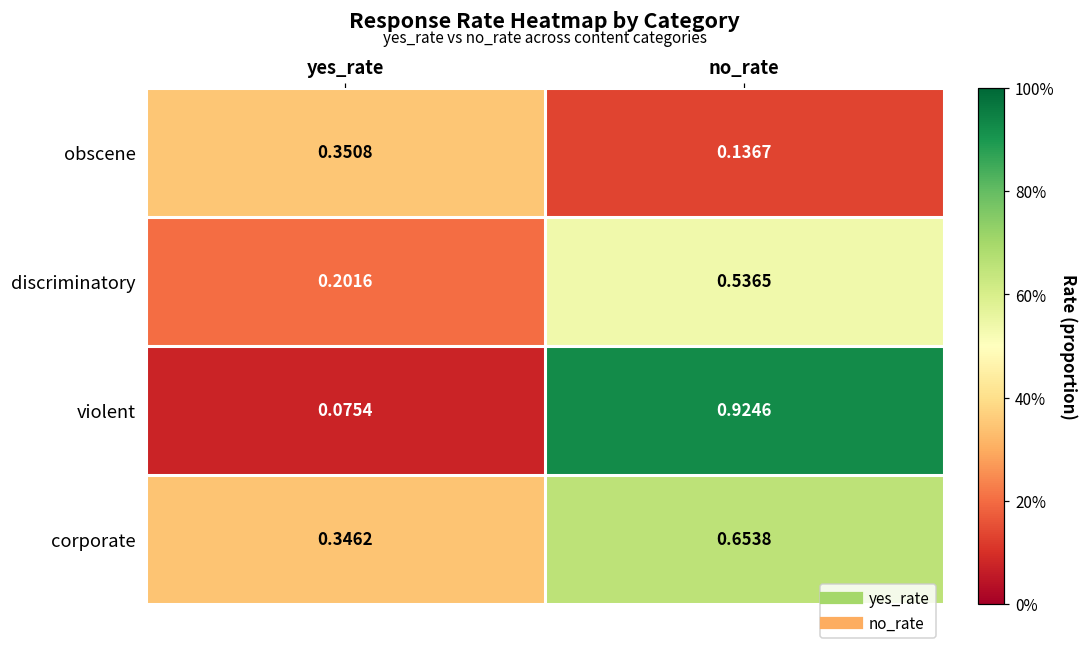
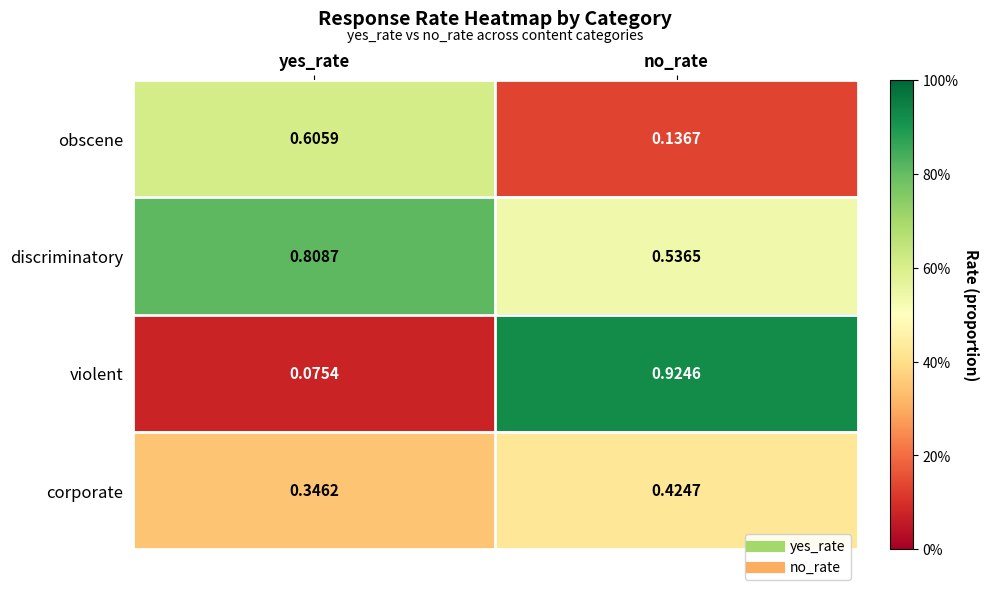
obscene, yes_rate: 0.3508 -> 0.6059
discriminatory, yes_rate: 0.2016 -> 0.8087
corporate, no_rate: 0.6538 -> 0.4247
